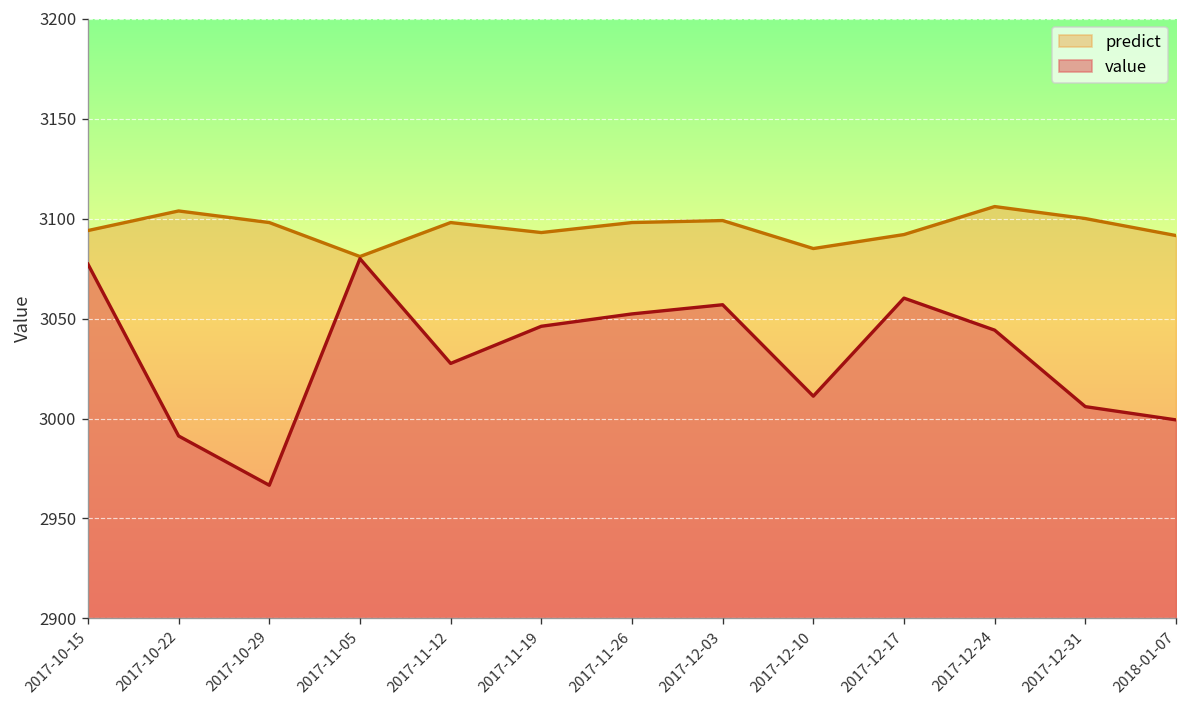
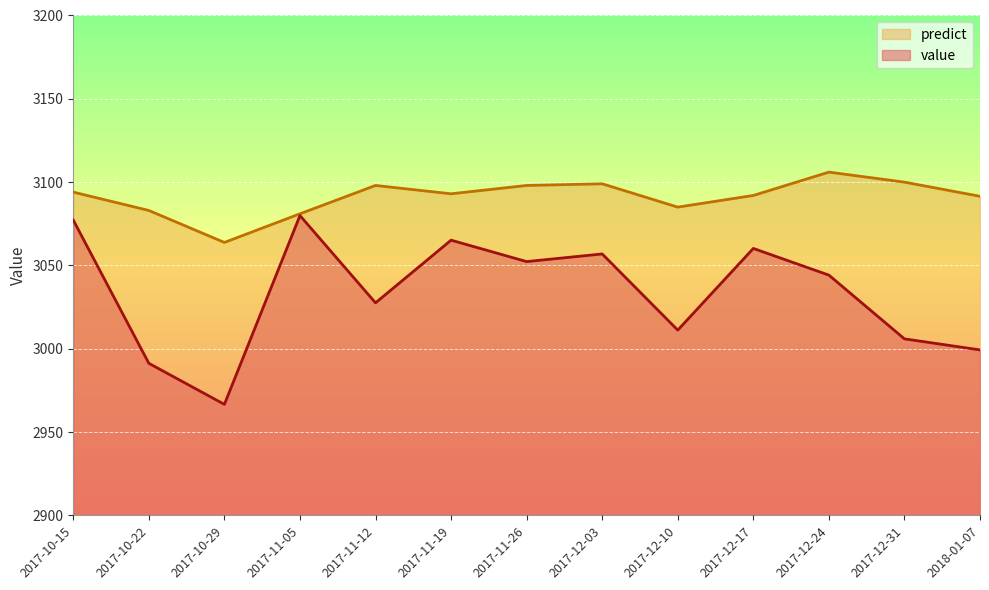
predict, 2017-10-22: 3104 -> 3083
predict, 2017-10-29: 3098 -> 3064
value, 2017-11-19: 3046 -> 3065
